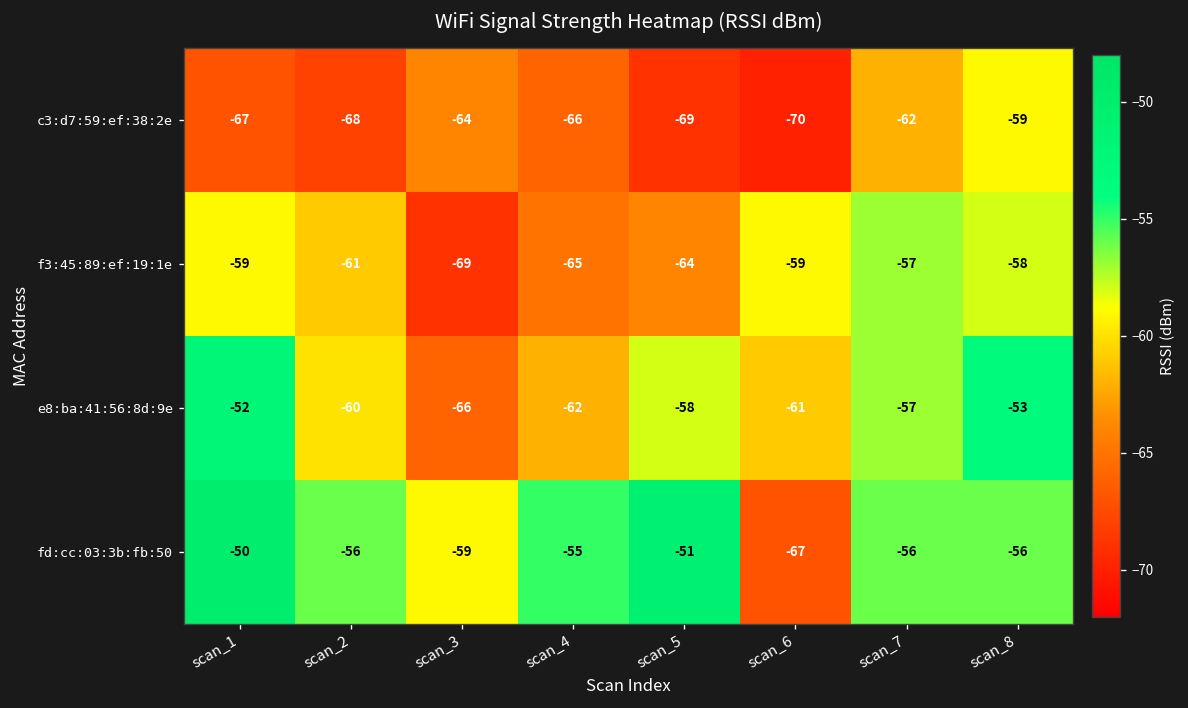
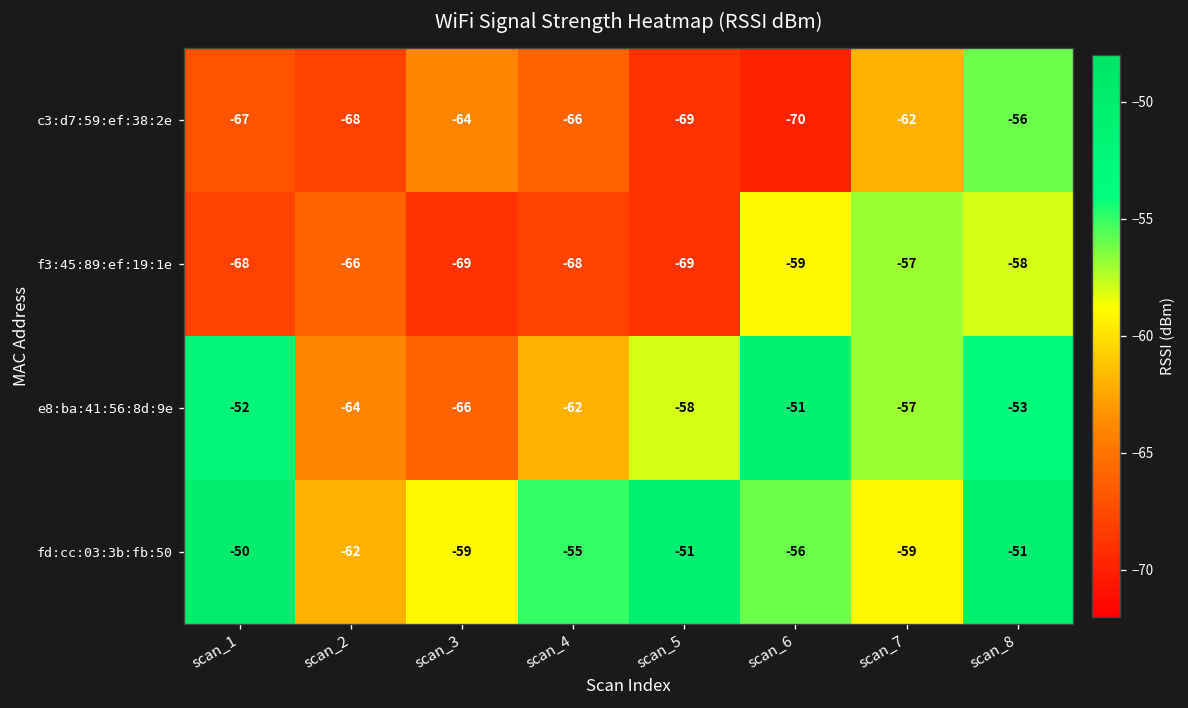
c3:d7:59:ef:38:2e, scan_8: -59 -> -56
f3:45:89:ef:19:1e, scan_1: -59 -> -68
f3:45:89:ef:19:1e, scan_2: -61 -> -66
f3:45:89:ef:19:1e, scan_4: -65 -> -68
f3:45:89:ef:19:1e, scan_5: -64 -> -69
e8:ba:41:56:8d:9e, scan_2: -60 -> -64
e8:ba:41:56:8d:9e, scan_6: -61 -> -51
fd:cc:03:3b:fb:50, scan_2: -56 -> -62
fd:cc:03:3b:fb:50, scan_6: -67 -> -56
fd:cc:03:3b:fb:50, scan_7: -56 -> -59
fd:cc:03:3b:fb:50, scan_8: -56 -> -51
